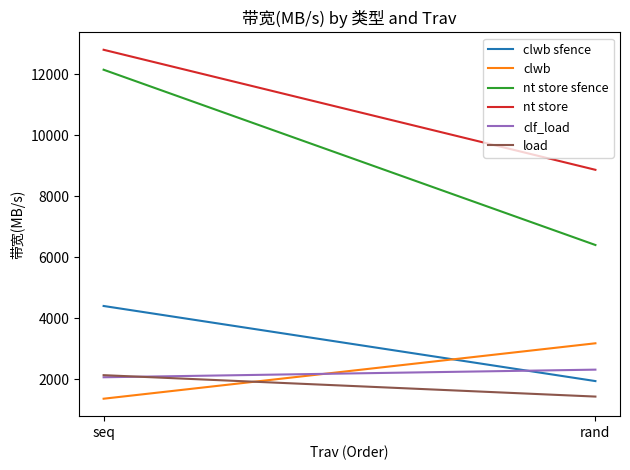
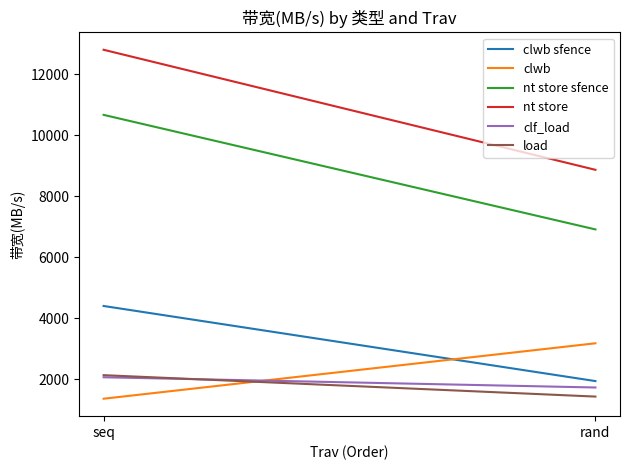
nt store sfence, seq: 12100 -> 10700
nt store sfence, rand: 6400 -> 6900
clf_load, rand: 2300 -> 1700
